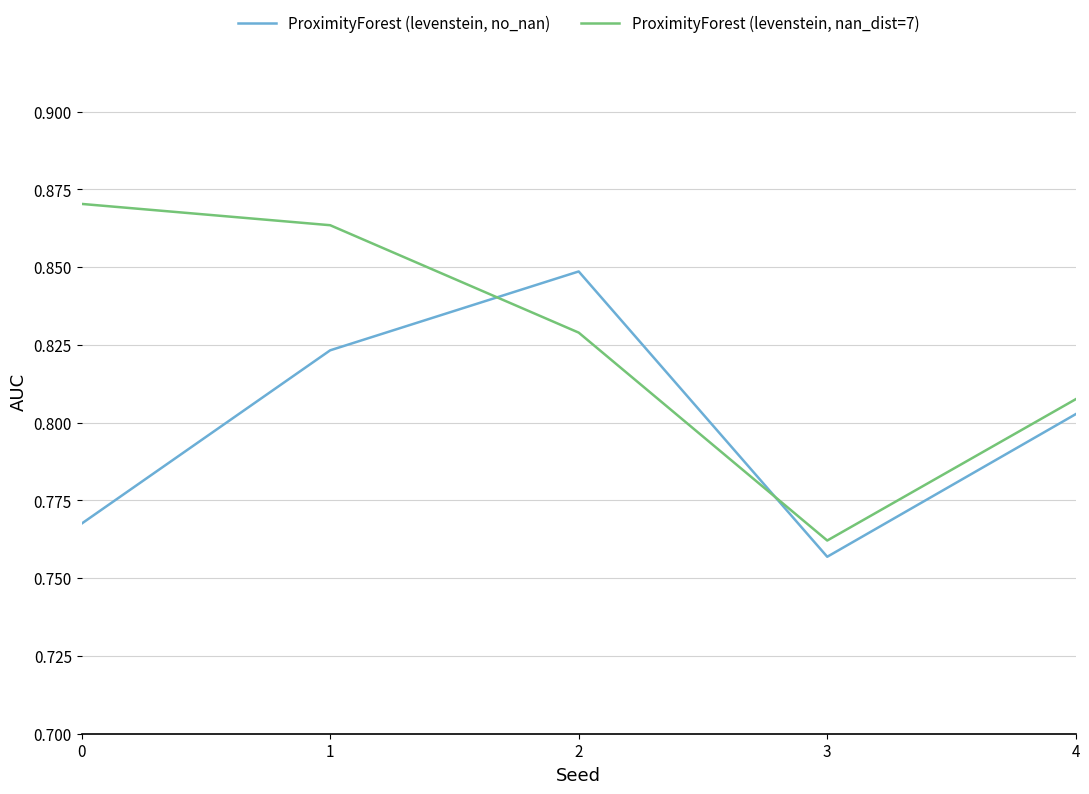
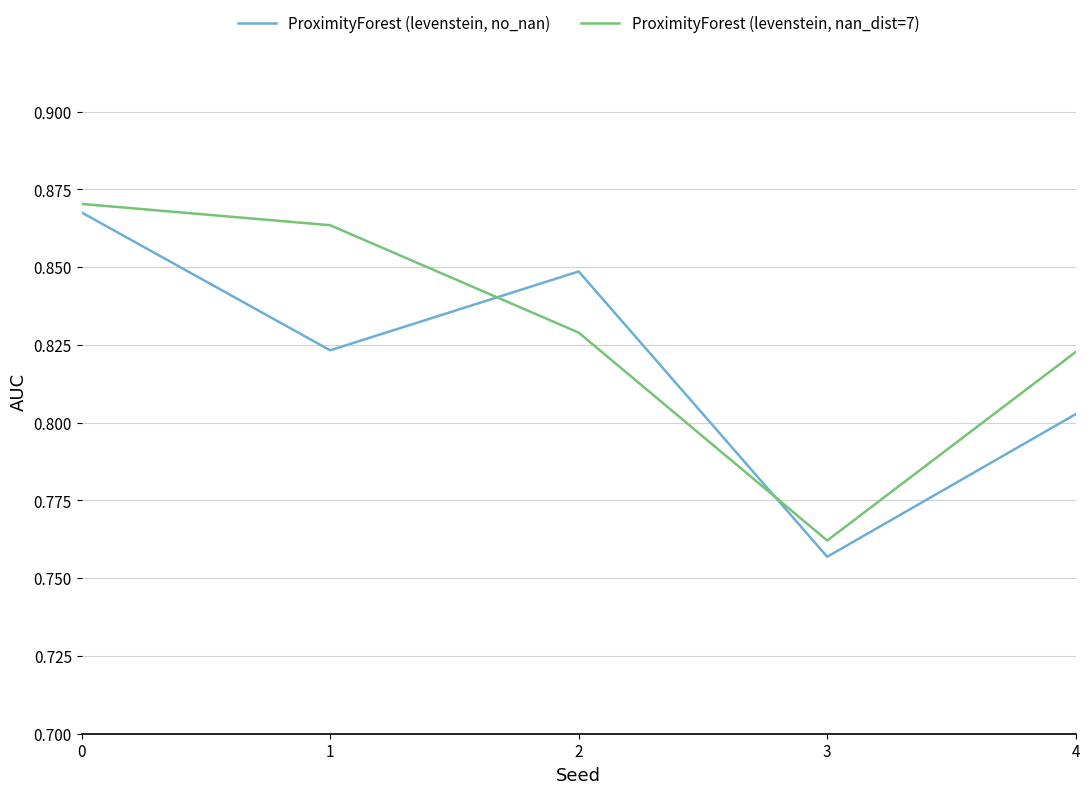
ProximityForest (levenstein, no_nan), 0: 0.768 -> 0.868
ProximityForest (levenstein, nan_dist=7), 4: 0.808 -> 0.823
